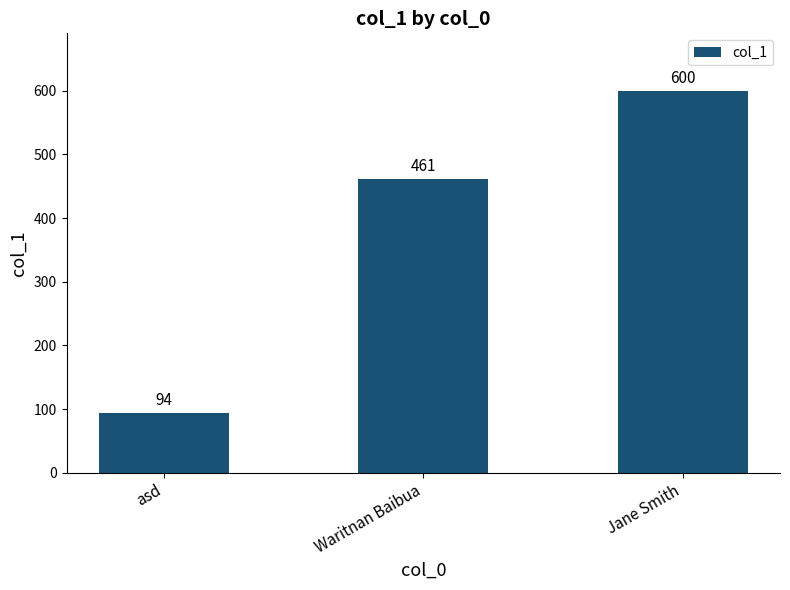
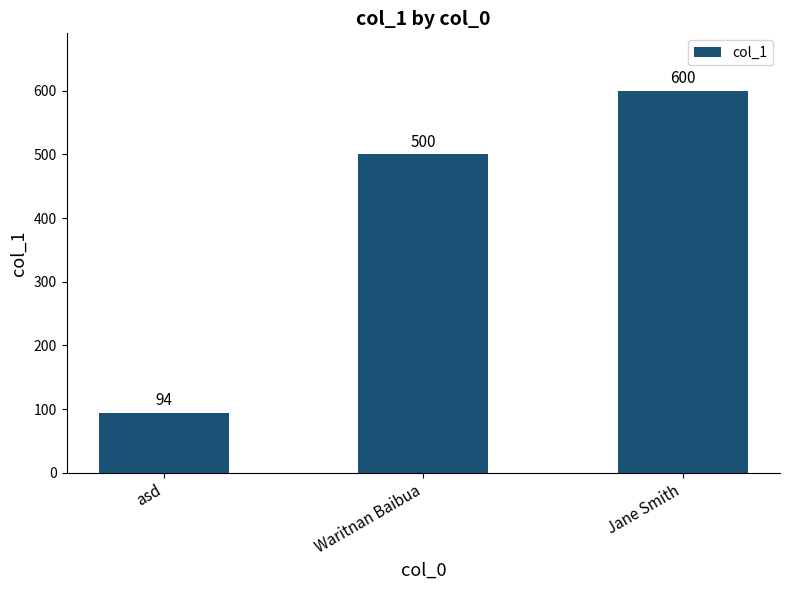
Waritnan Baibua: 461 -> 500
